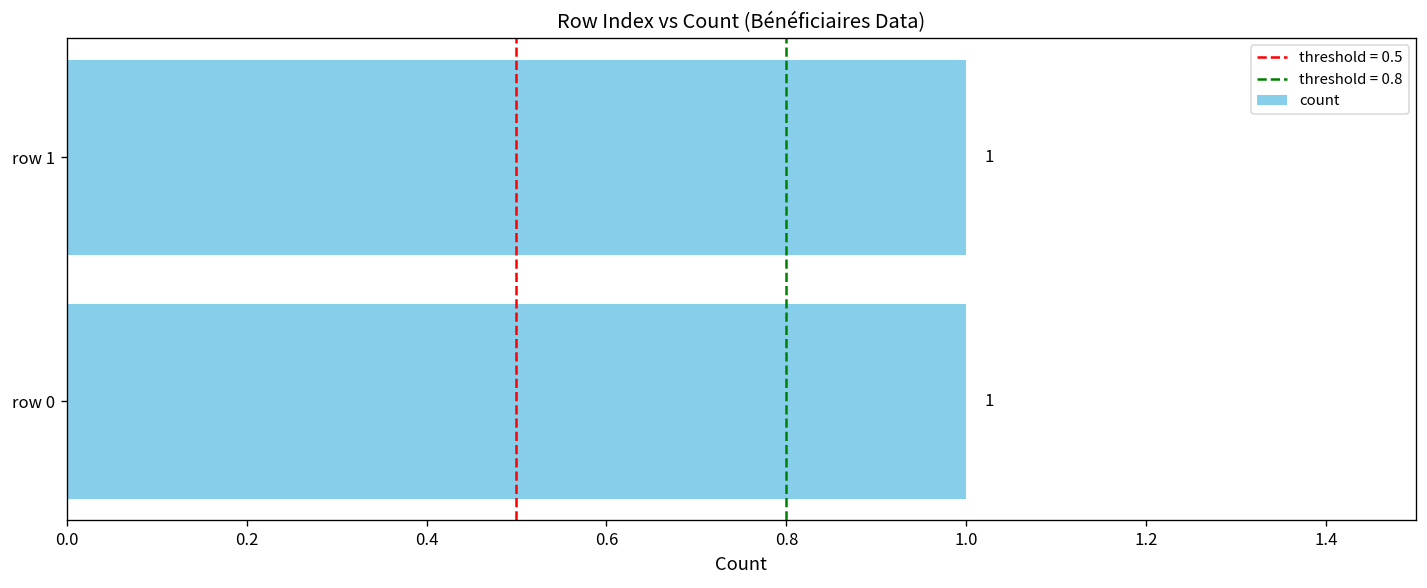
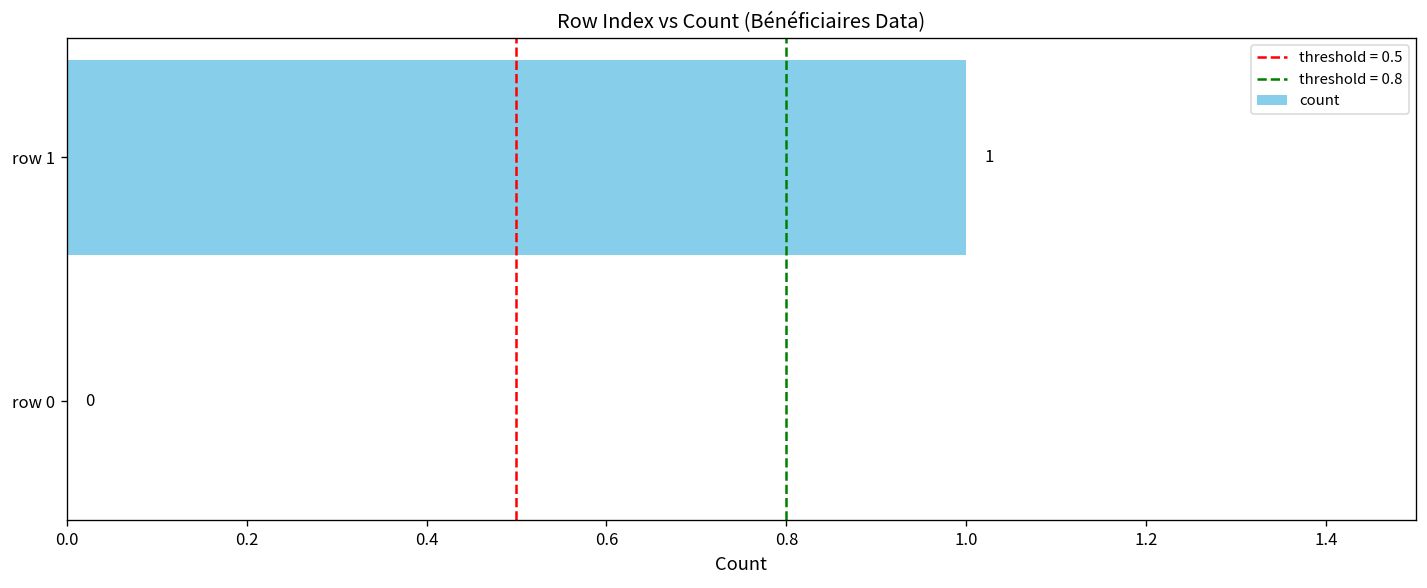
row 0: 1 -> 0
